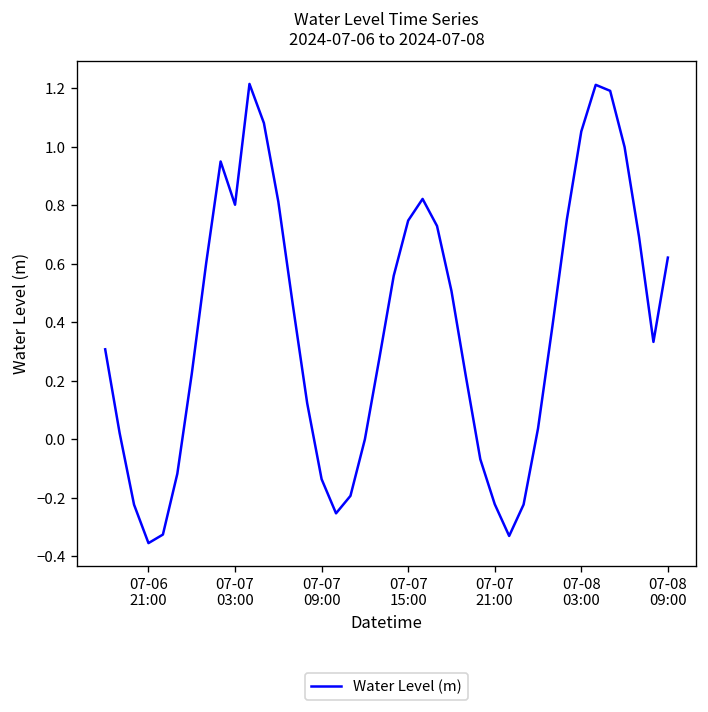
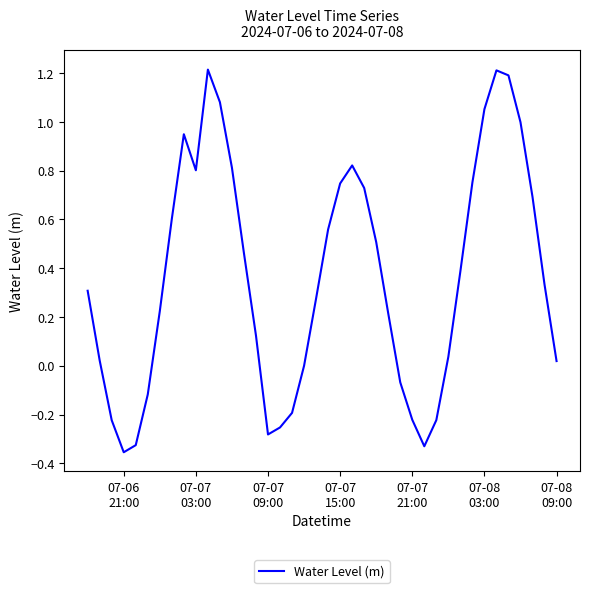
07-07 09:00: -0.14 -> -0.28
07-08 09:00: 0.62 -> 0.02
